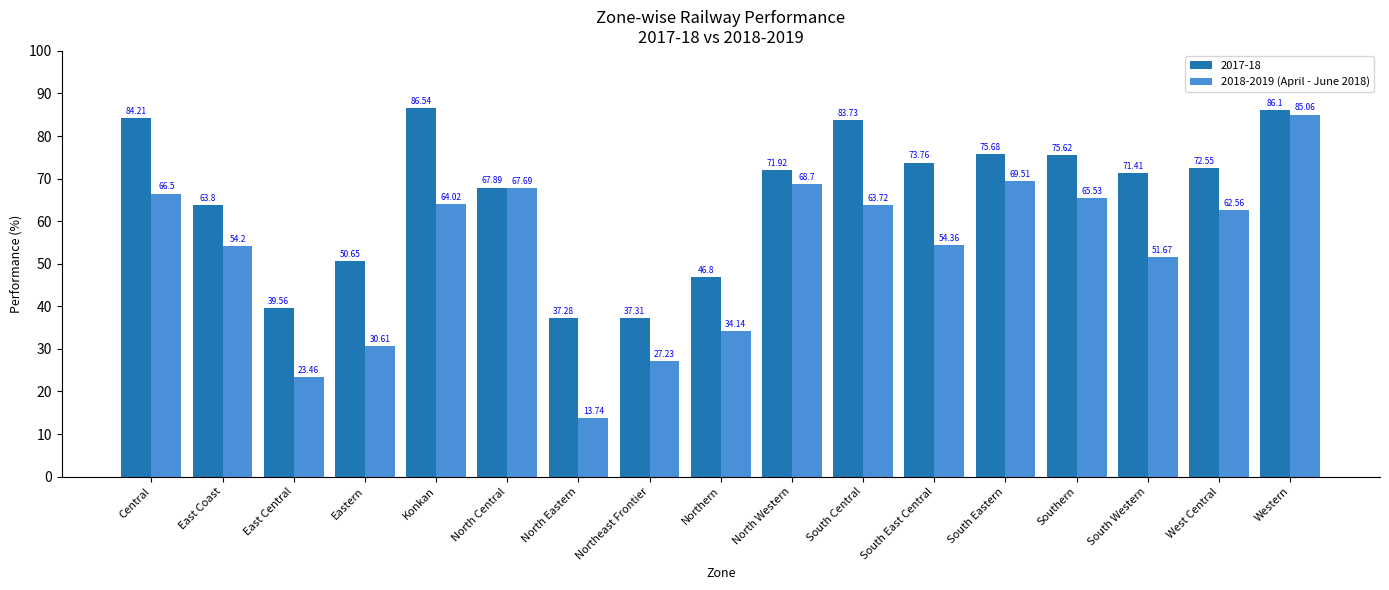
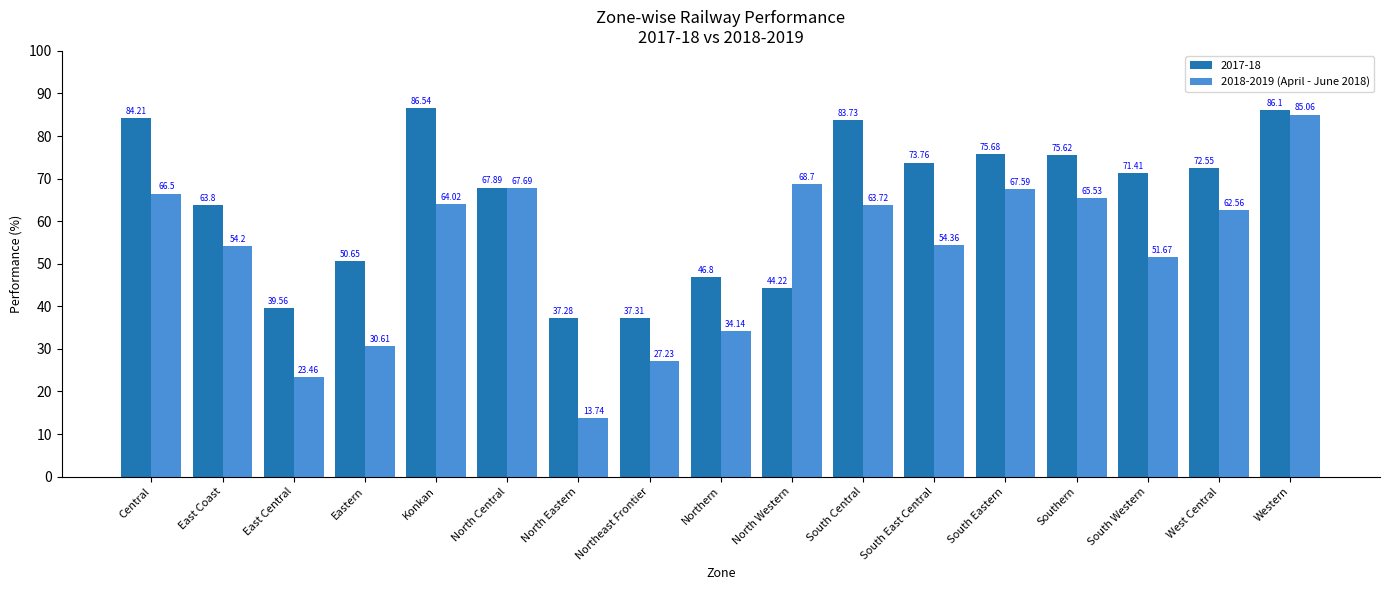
2017-18, North Western: 71.92 -> 44.22
2018-2019 (April - June 2018), South Eastern: 69.51 -> 67.59
